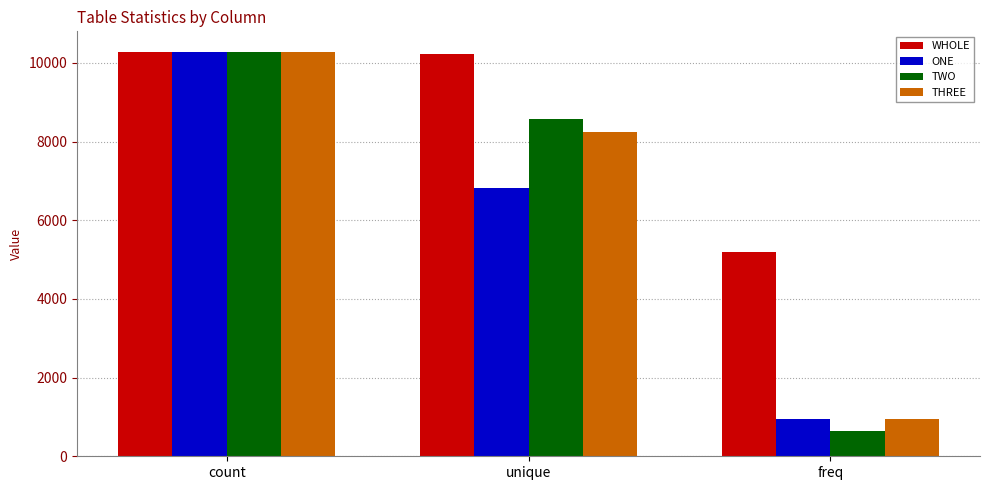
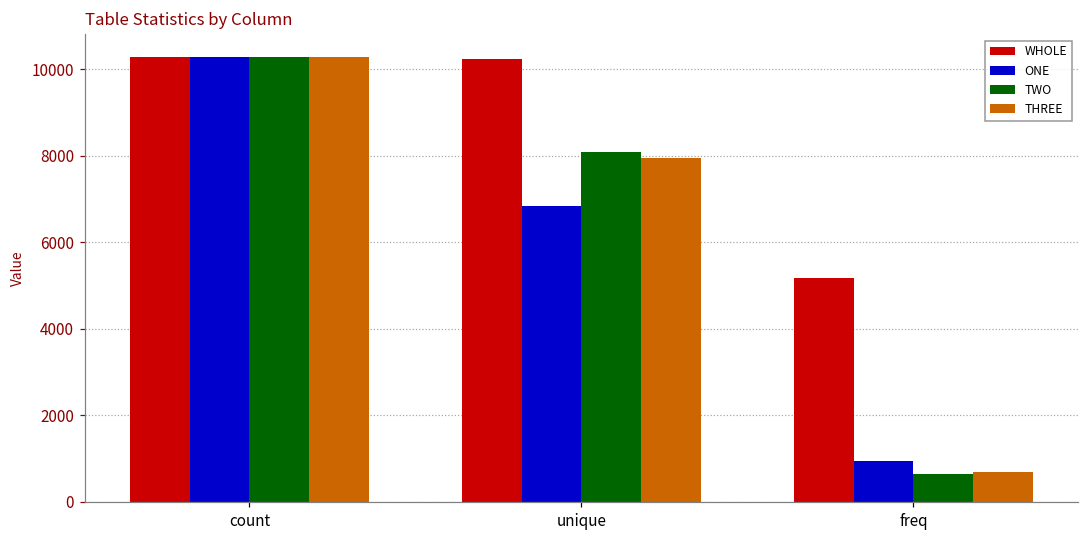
TWO, unique: 8600 -> 8100
THREE, unique: 8300 -> 7900
THREE, freq: 900 -> 700
